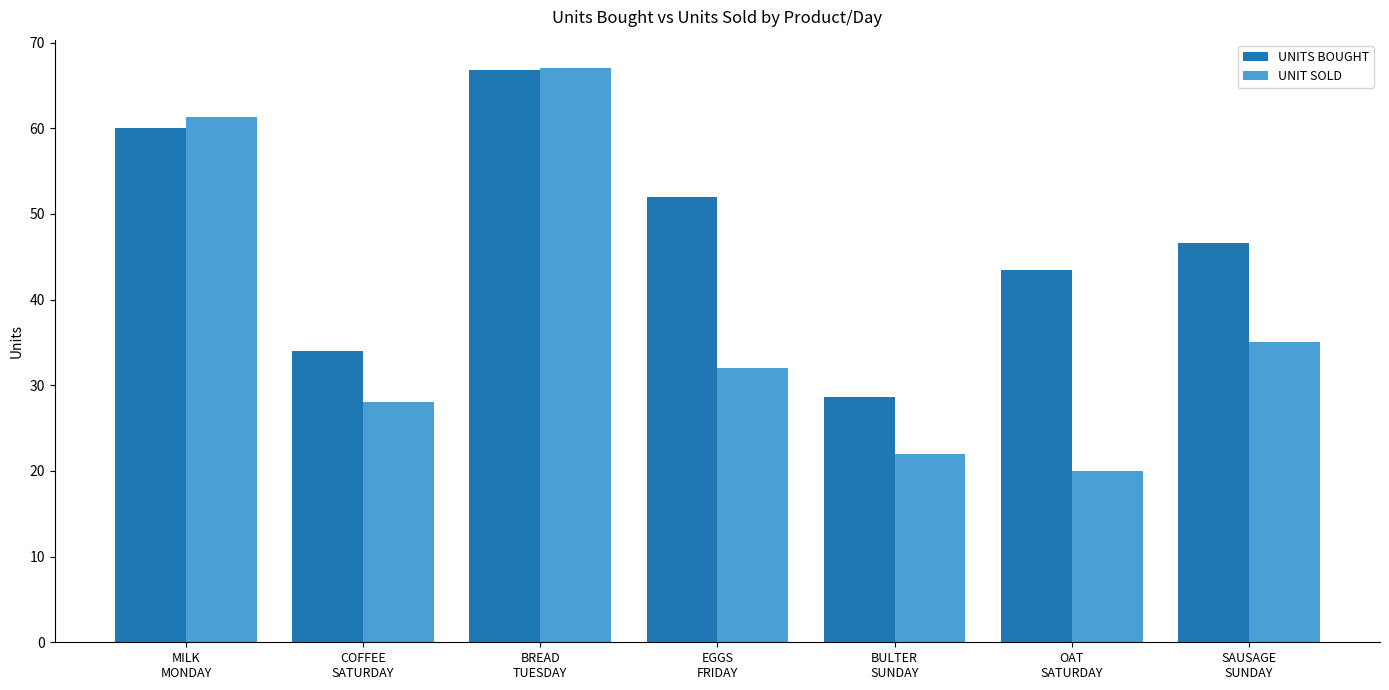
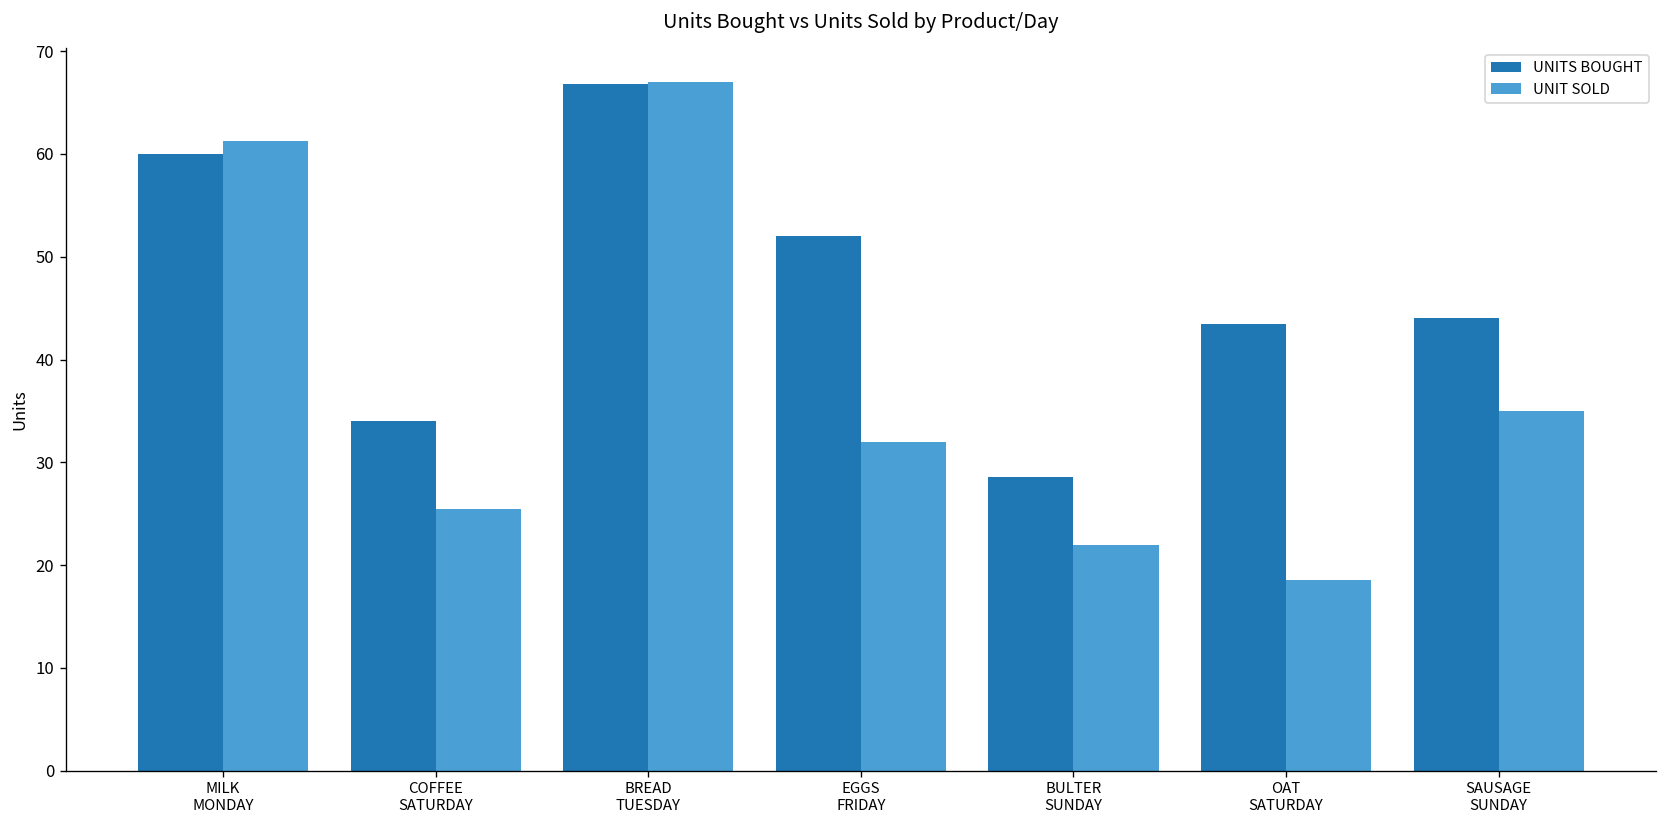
UNIT SOLD, COFFEE SATURDAY: 28 -> 26
UNIT SOLD, OAT SATURDAY: 20 -> 19
UNITS BOUGHT, SAUSAGE SUNDAY: 47 -> 44
